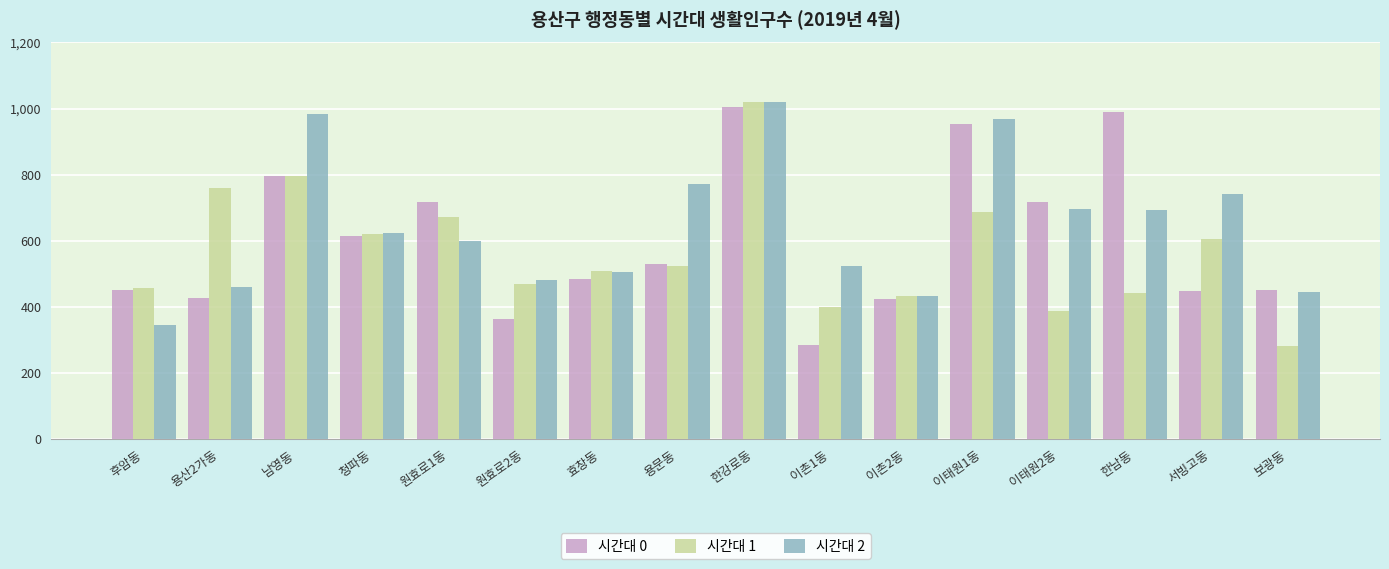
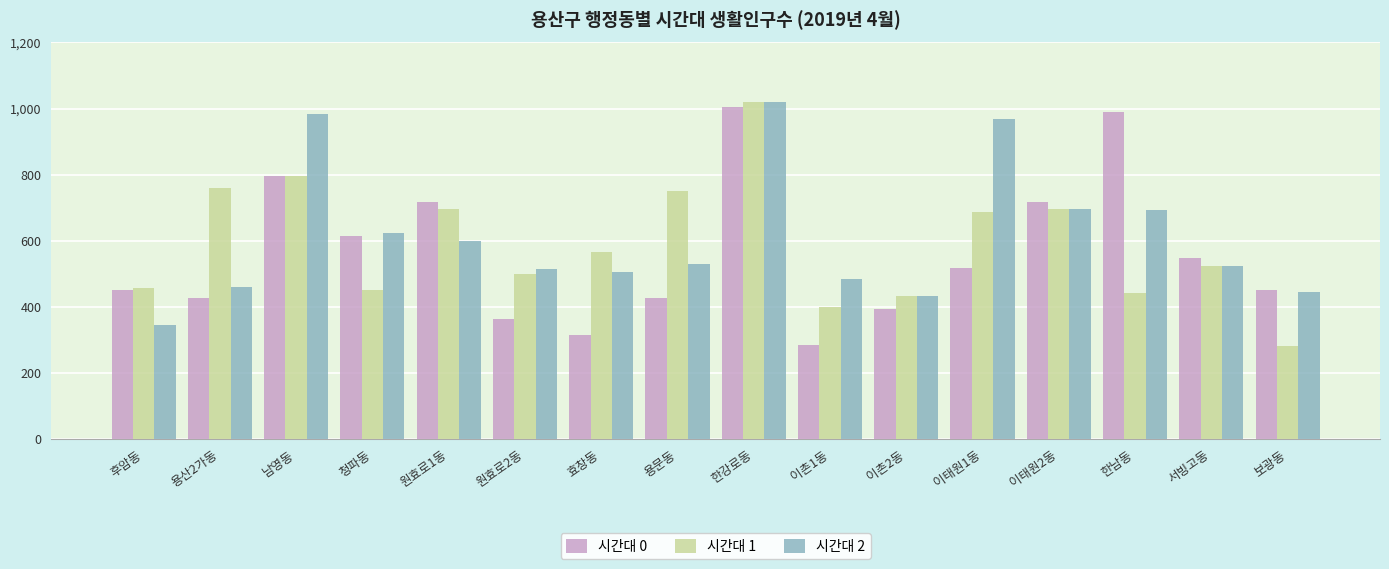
시간대 1, 청파동: 620 -> 450
시간대 1, 원효로1동: 670 -> 700
시간대 1, 원효로2동: 470 -> 500
시간대 2, 원효로2동: 480 -> 520
시간대 0, 효창동: 480 -> 310
시간대 1, 효창동: 510 -> 570
시간대 0, 용문동: 530 -> 430
시간대 1, 용문동: 520 -> 750
시간대 2, 용문동: 770 -> 530
시간대 2, 이촌1동: 530 -> 480
시간대 0, 이촌2동: 420 -> 390
시간대 0, 이태원1동: 950 -> 520
시간대 1, 이태원2동: 390 -> 700
시간대 0, 서빙고동: 450 -> 550
시간대 1, 서빙고동: 600 -> 520
시간대 2, 서빙고동: 740 -> 520
